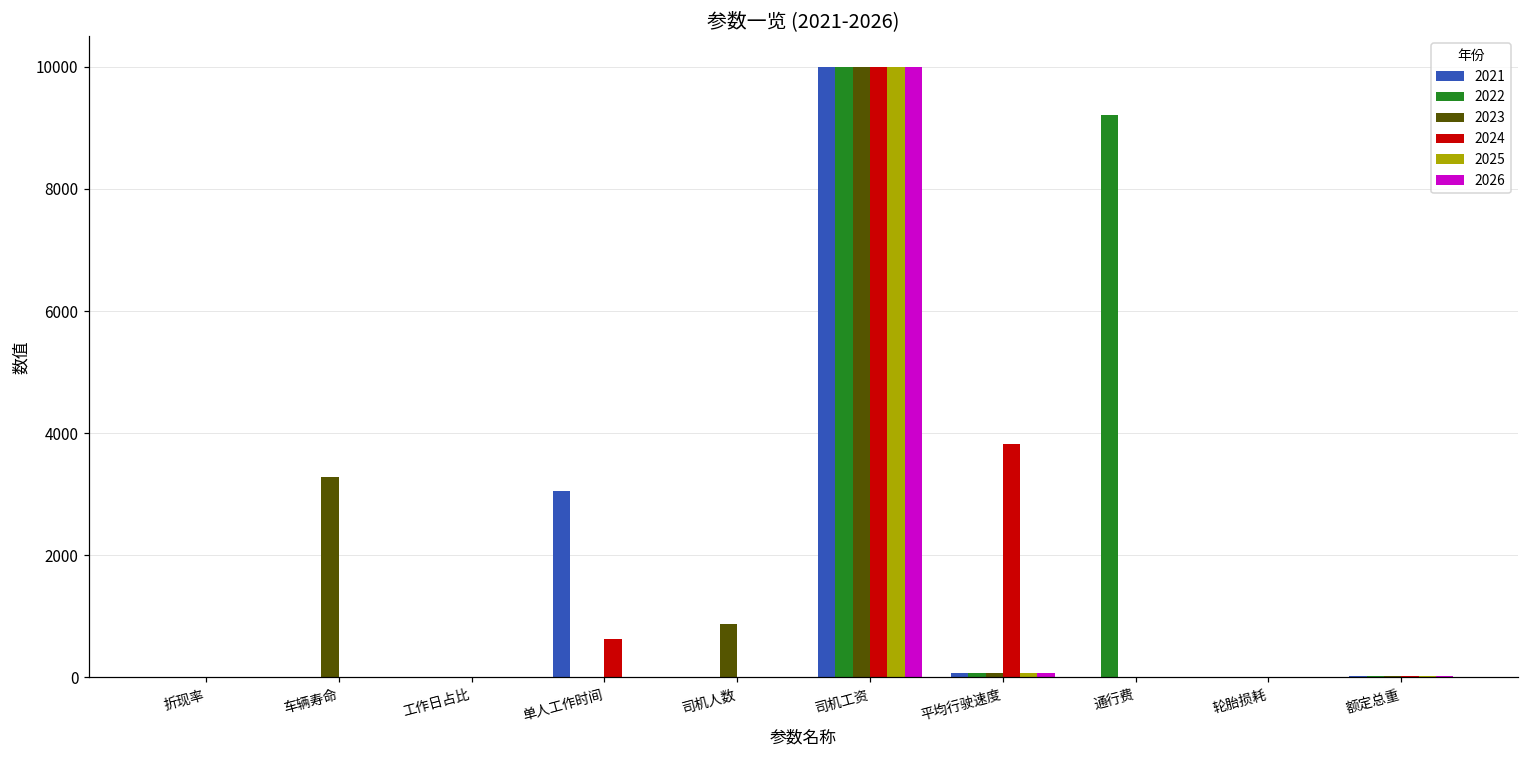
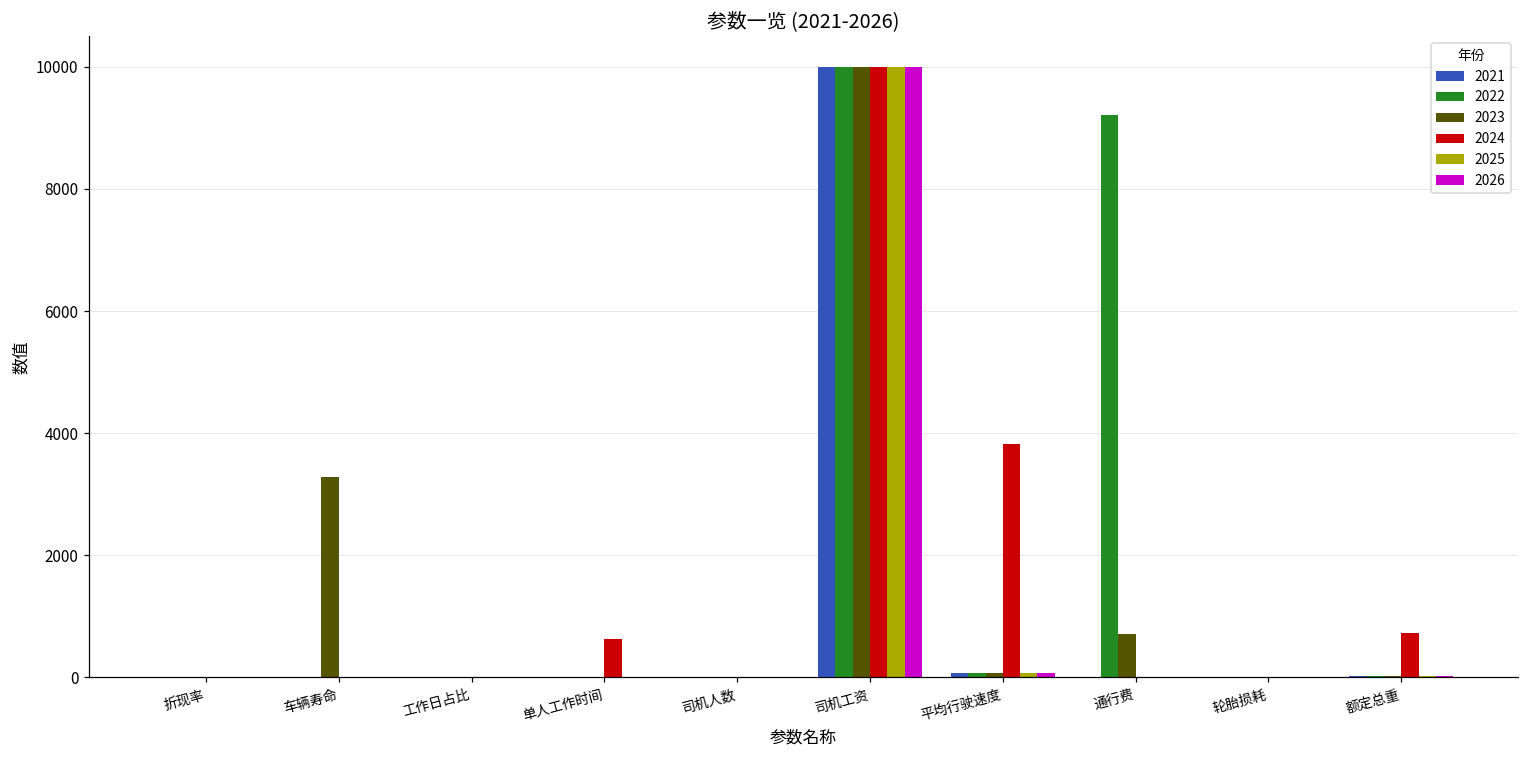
2021, 单人工作时间: 3000 -> 0
2023, 司机人数: 900 -> 0
2023, 通行费: 0 -> 700
2024, 额定总重: 0 -> 700
